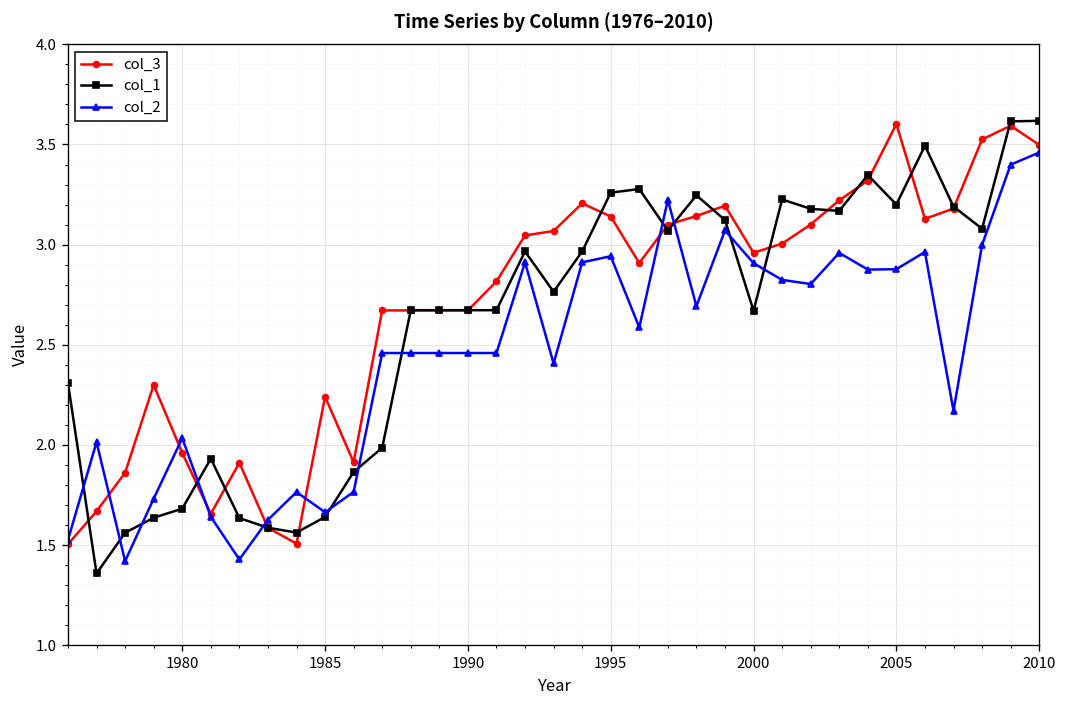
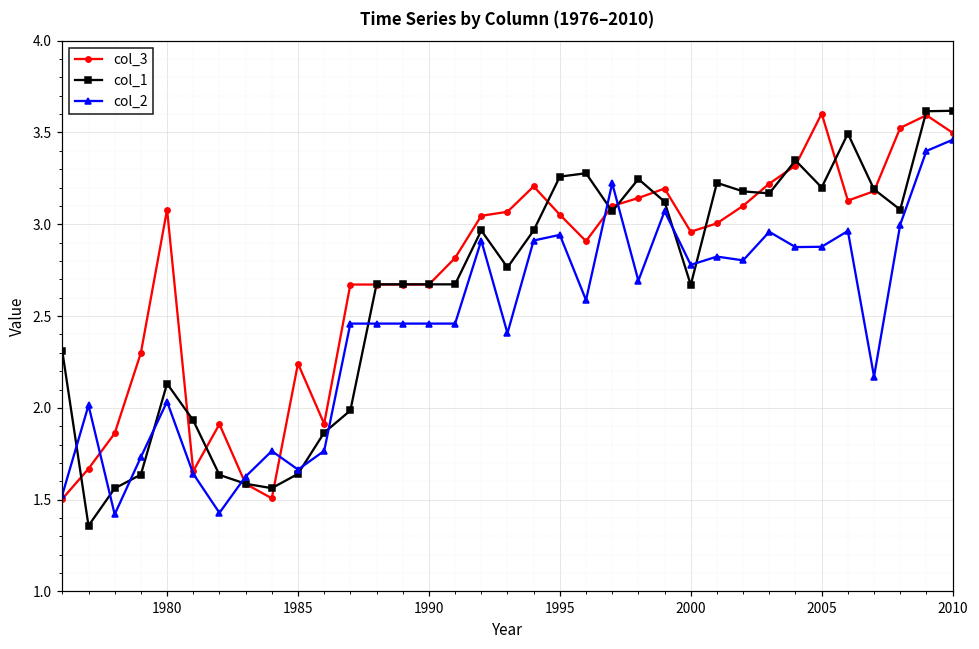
col_3, 1980: 1.96 -> 3.08
col_1, 1980: 1.68 -> 2.13
col_3, 1995: 3.14 -> 3.05
col_2, 2000: 2.91 -> 2.78
